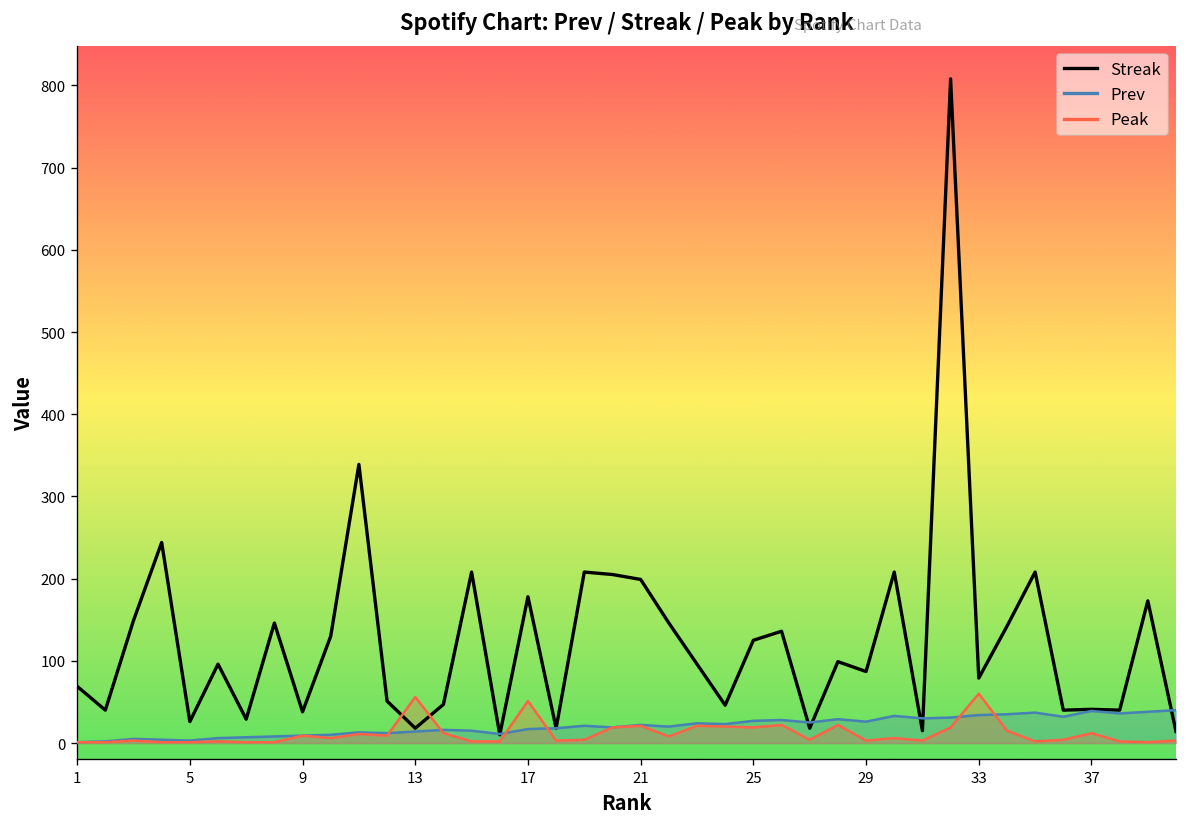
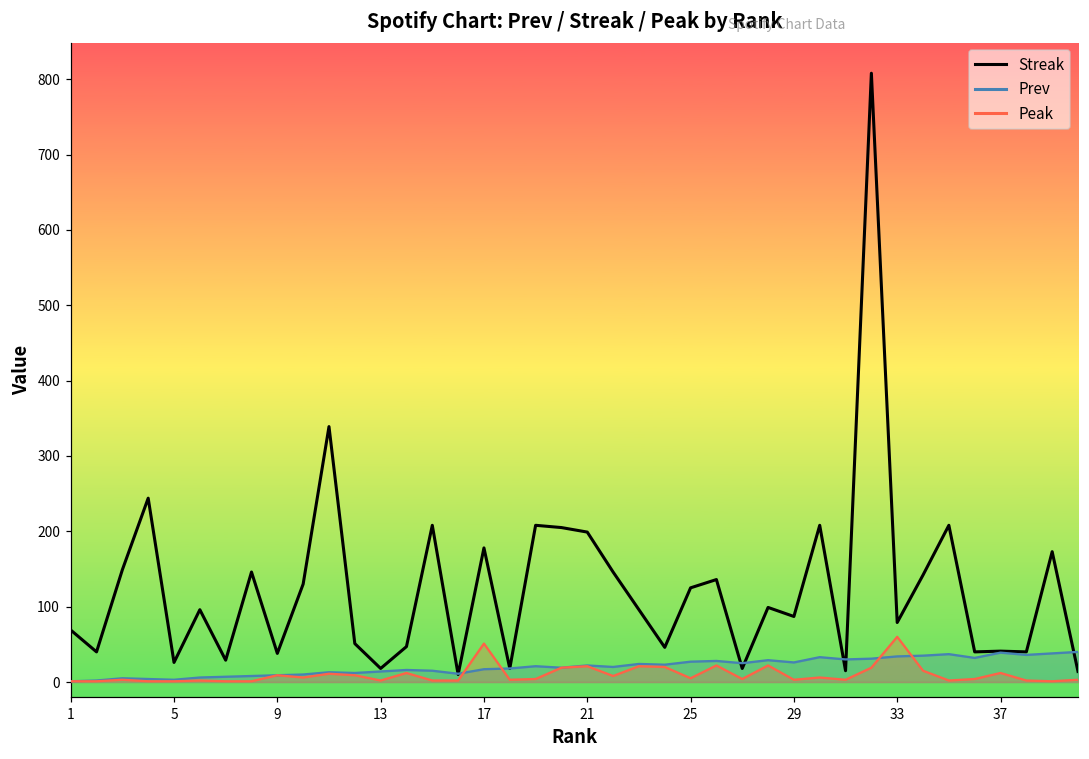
Peak, 13: 60 -> 0
Peak, 25: 20 -> 10
